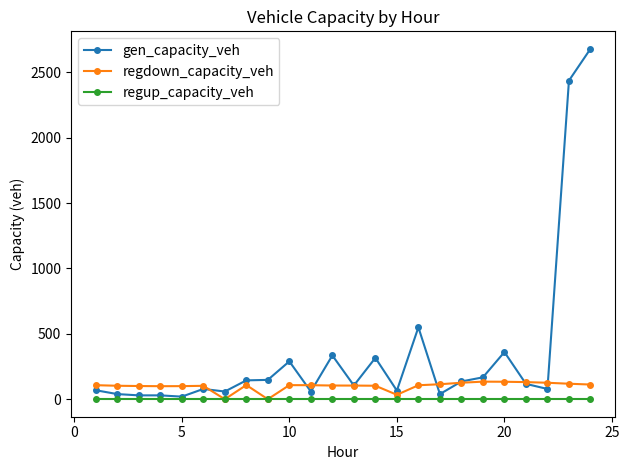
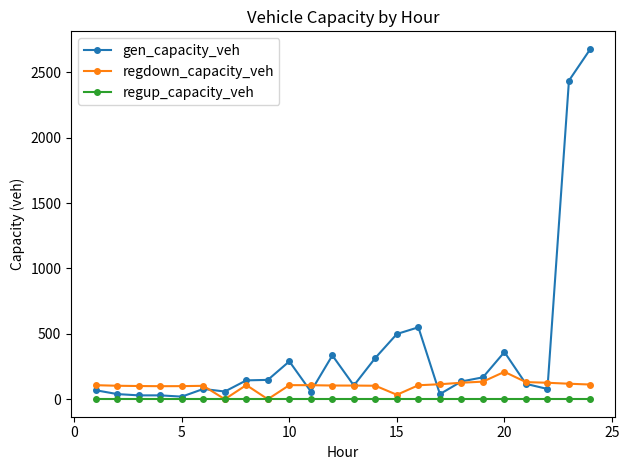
gen_capacity_veh, 15: 70 -> 500
regdown_capacity_veh, 20: 130 -> 210
